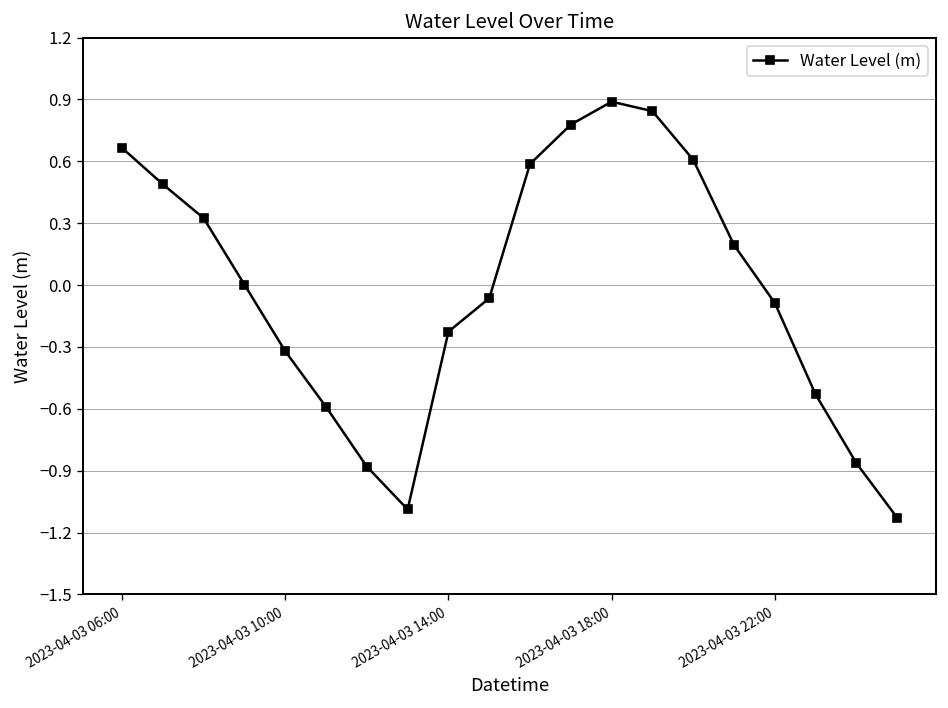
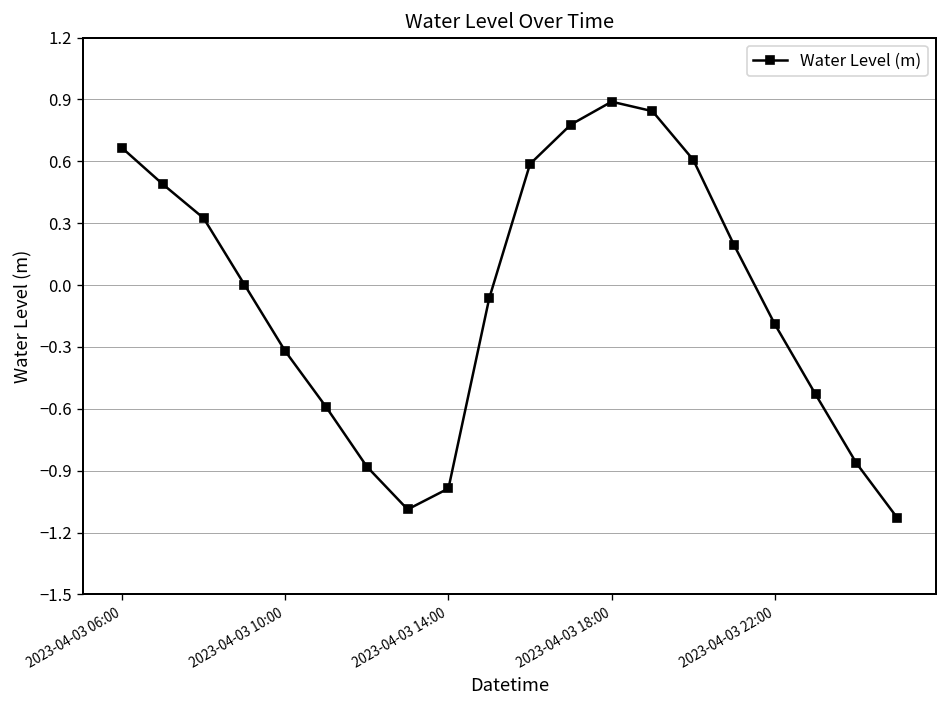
2023-04-03 14:00: -0.23 -> -0.99
2023-04-03 22:00: -0.09 -> -0.19
